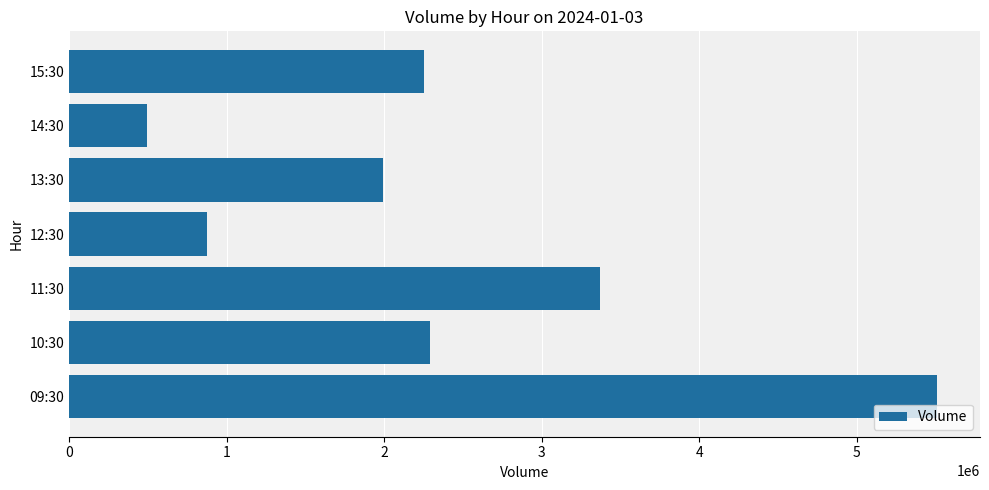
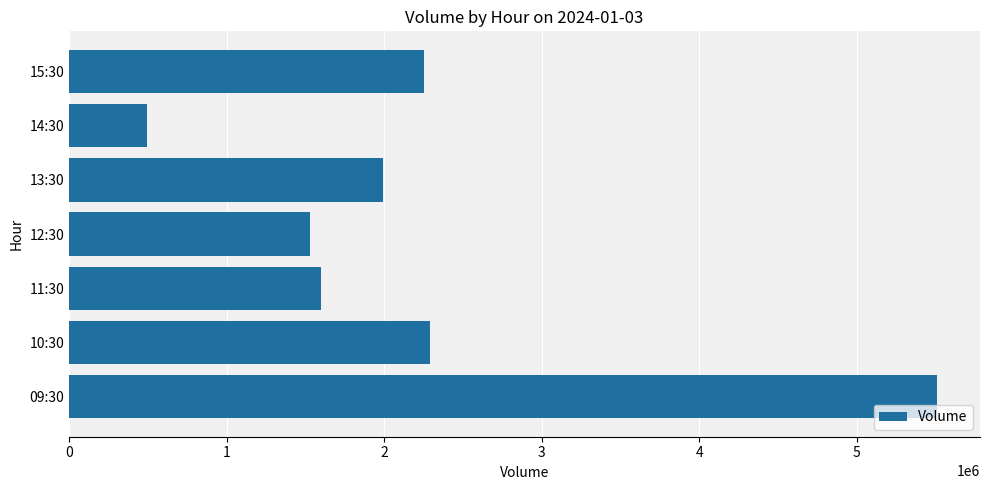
12:30: 880000 -> 1530000
11:30: 3370000 -> 1600000
